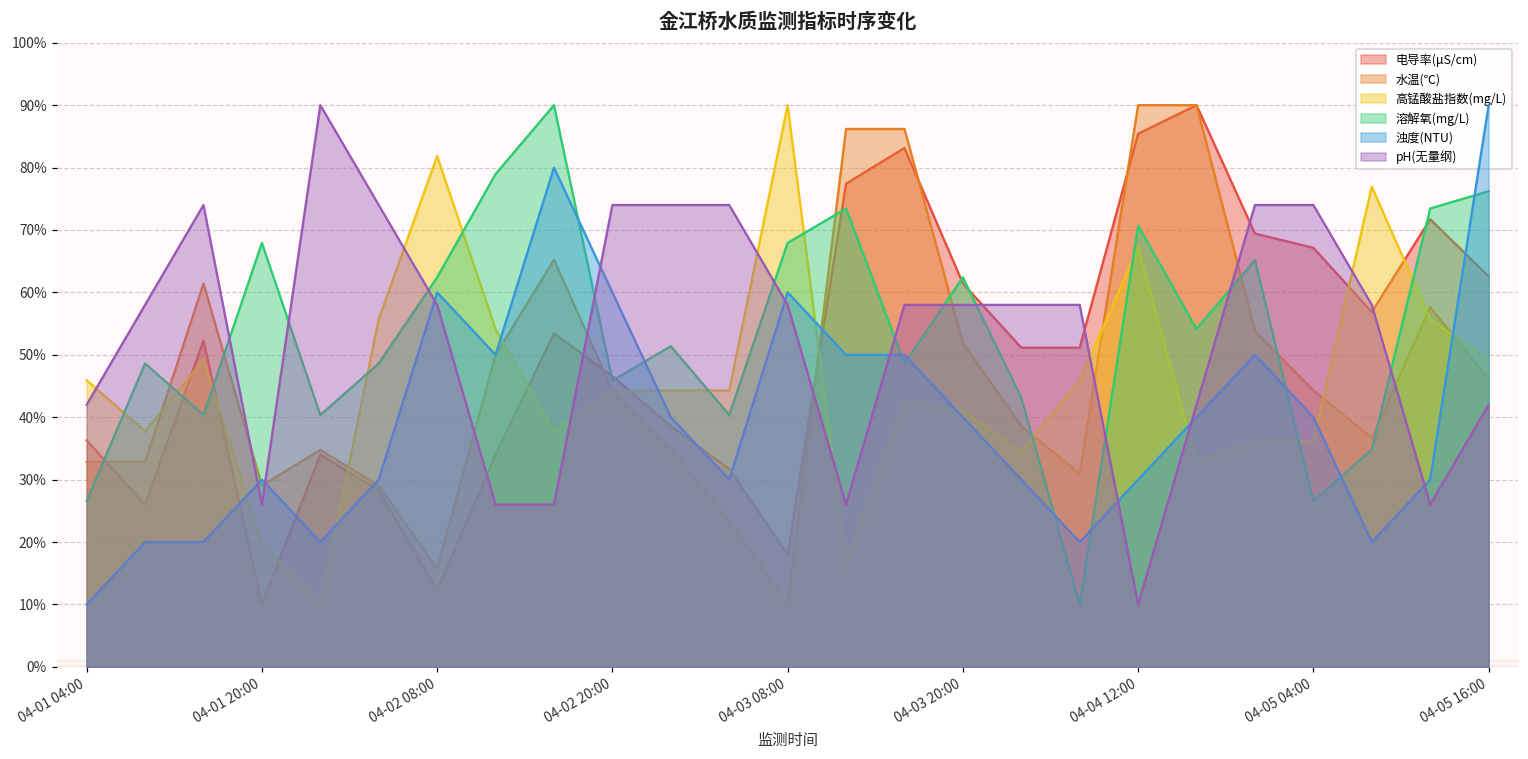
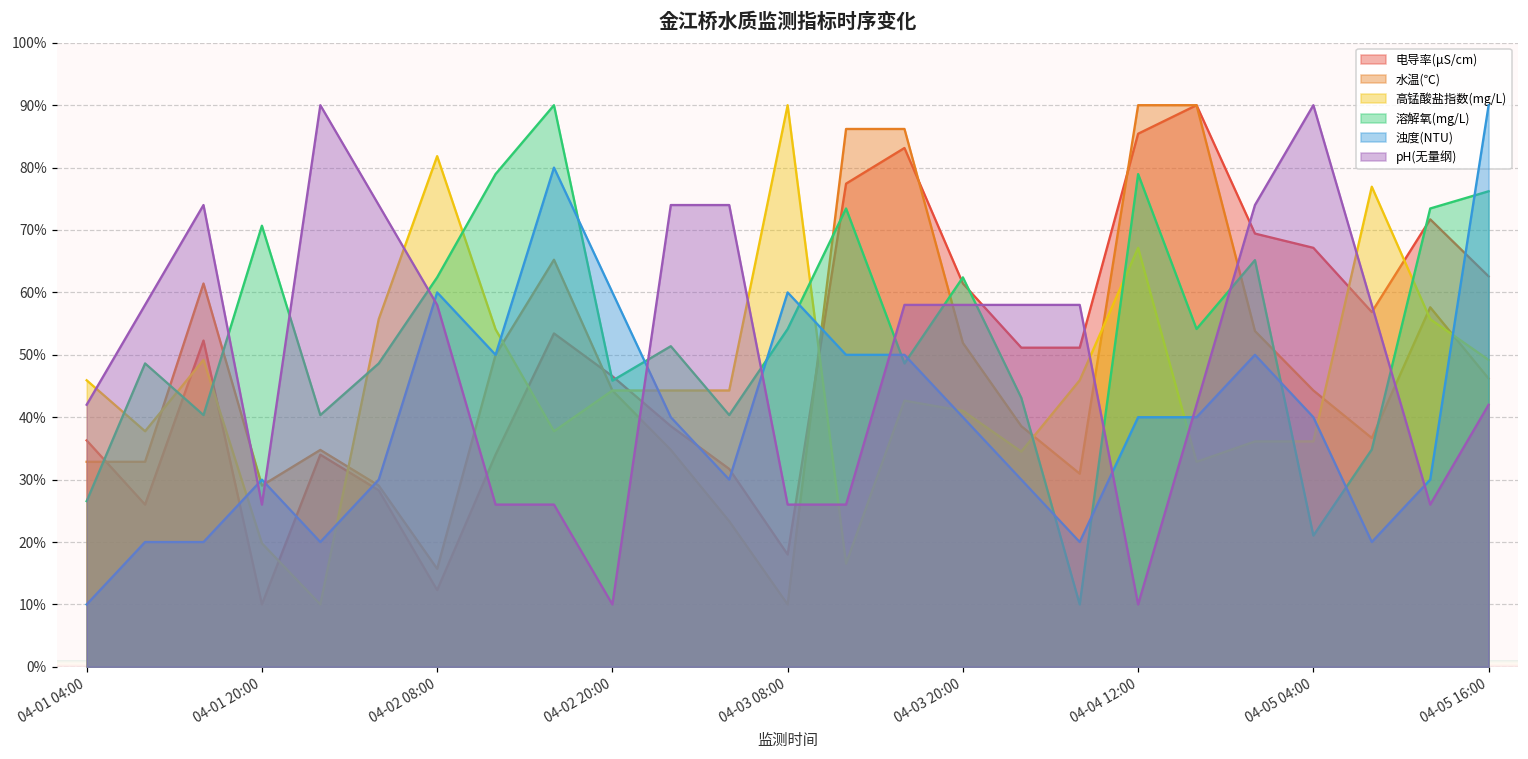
溶解氧(mg/L), 04-01 20:00: 68% -> 71%
pH(无量纲), 04-02 20:00: 74% -> 10%
溶解氧(mg/L), 04-03 08:00: 68% -> 54%
pH(无量纲), 04-03 08:00: 58% -> 26%
溶解氧(mg/L), 04-04 12:00: 71% -> 79%
浊度(NTU), 04-04 12:00: 30% -> 40%
溶解氧(mg/L), 04-05 04:00: 27% -> 21%
pH(无量纲), 04-05 04:00: 74% -> 90%
